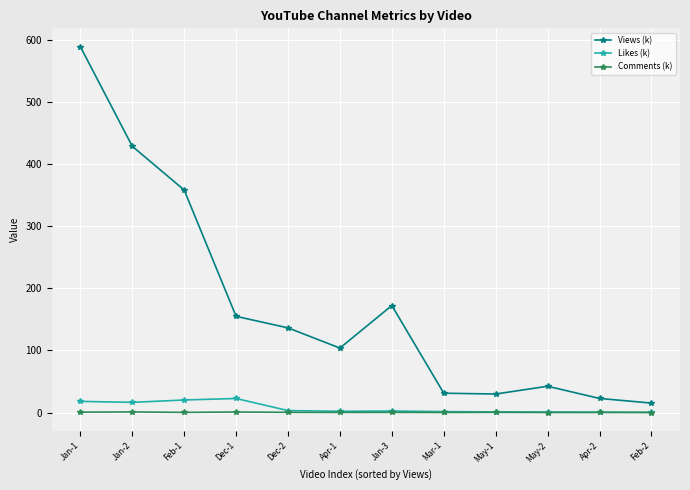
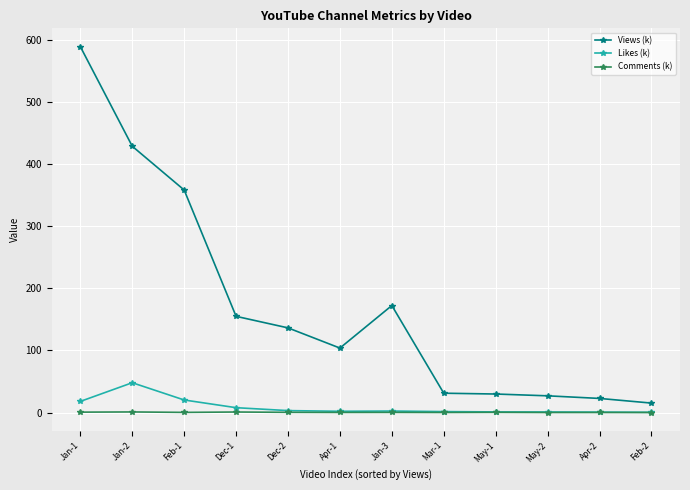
Likes (k), Jan-2: 20 -> 50
Likes (k), Dec-1: 20 -> 10
Views (k), May-2: 40 -> 30
